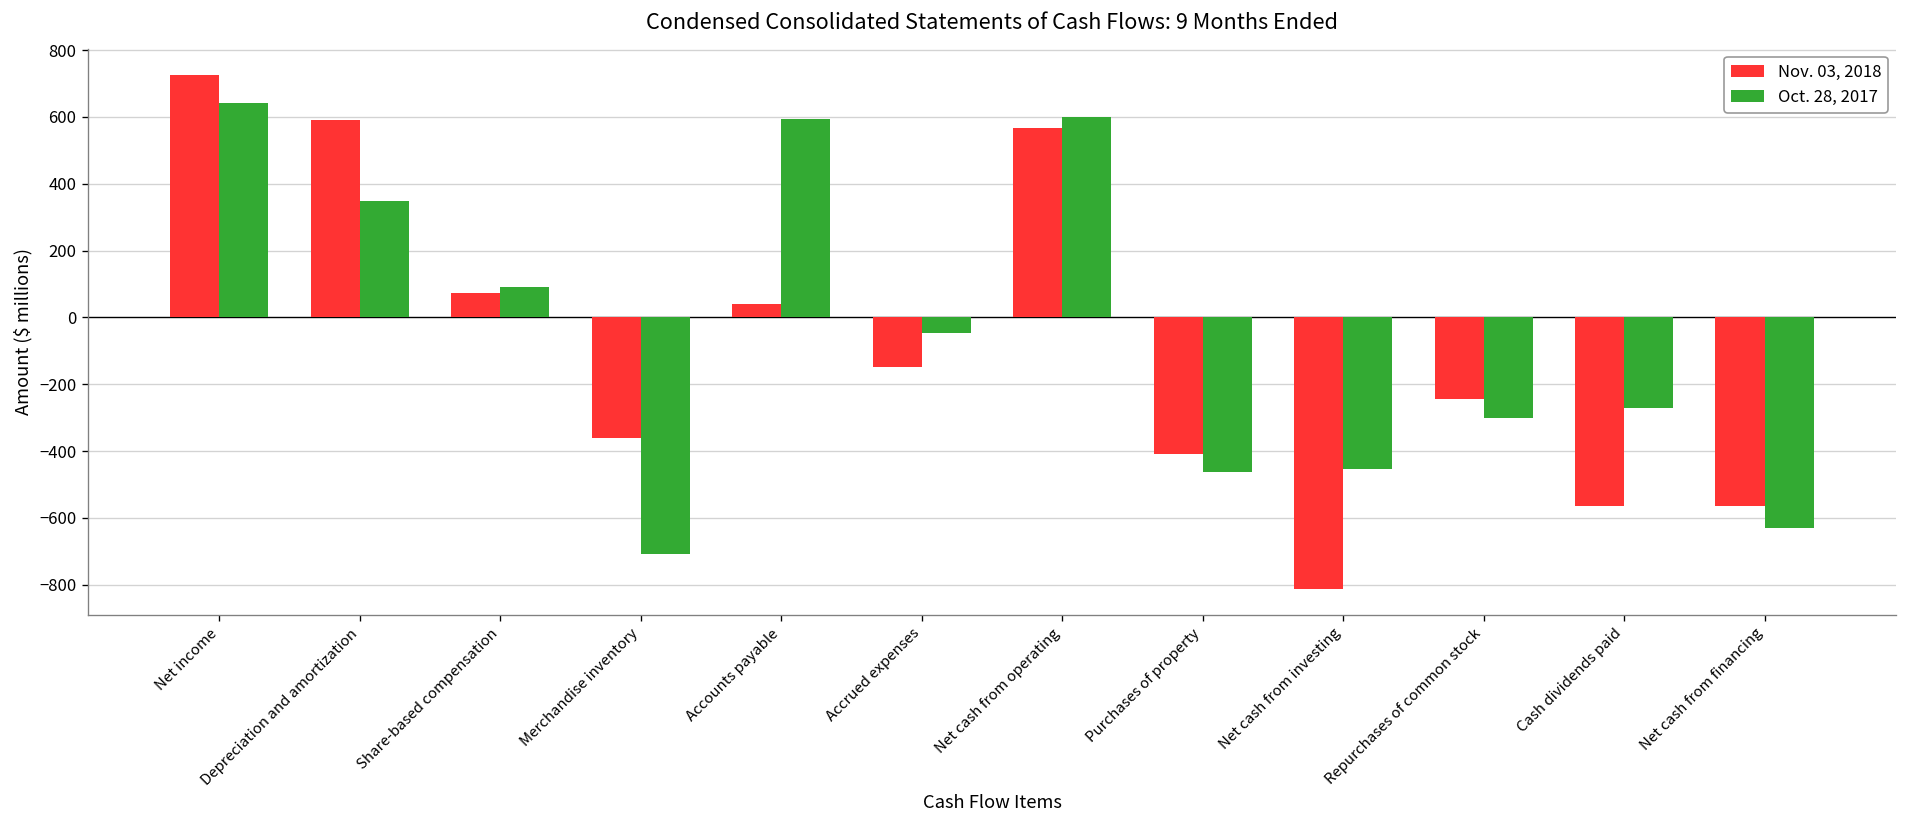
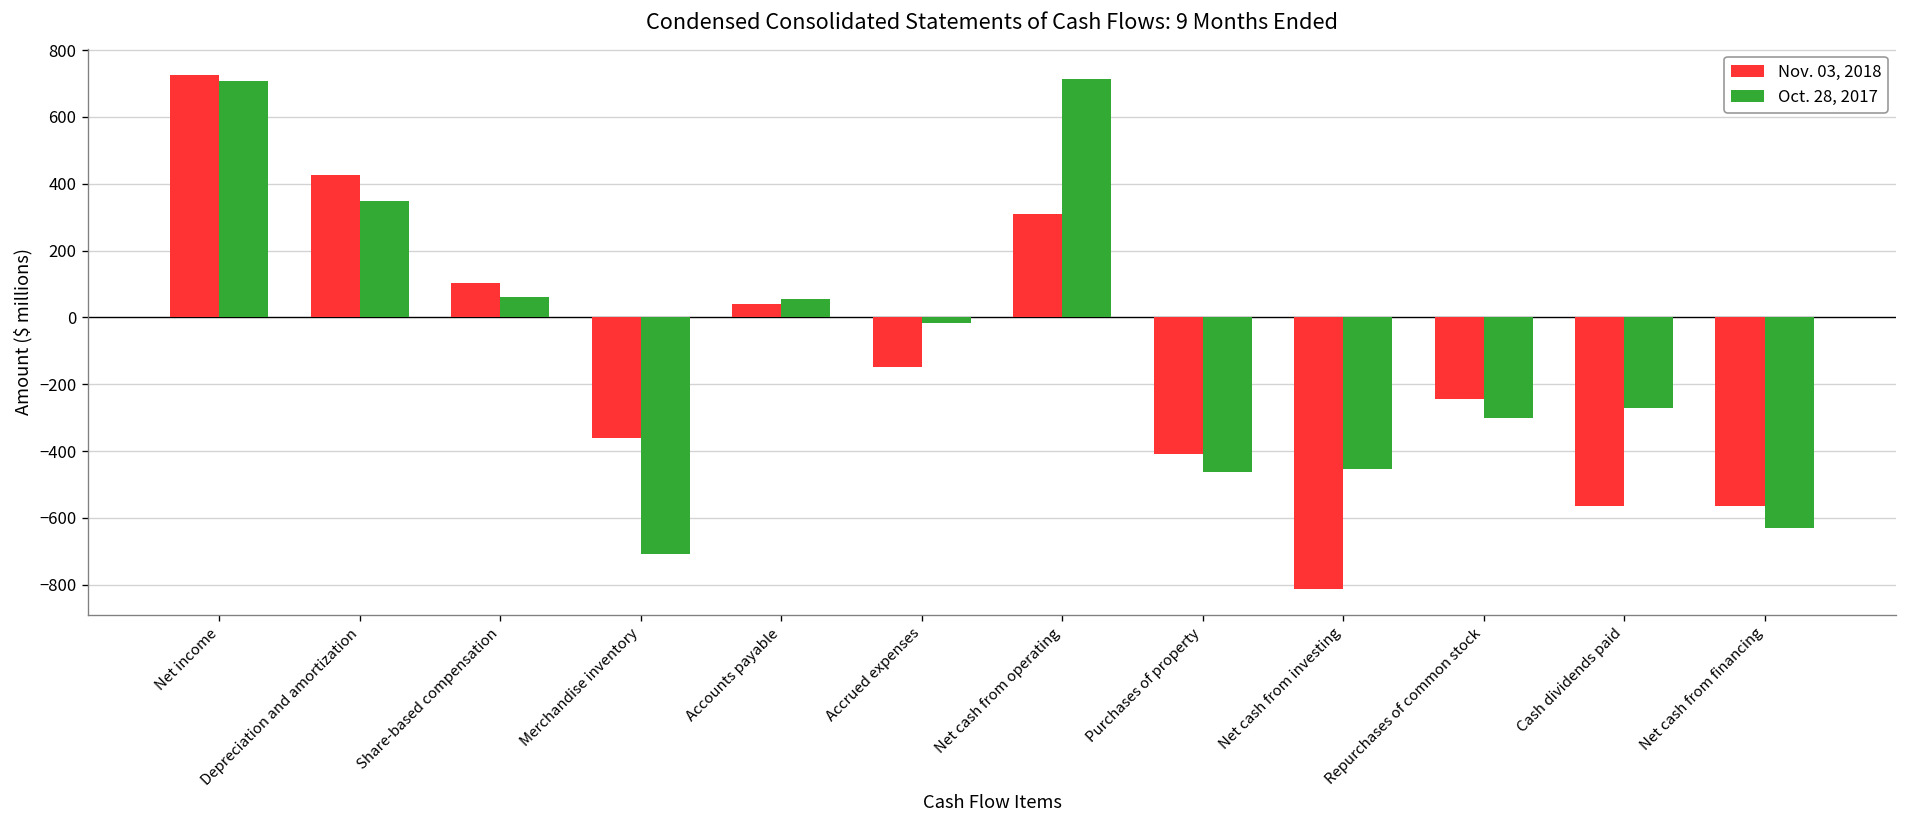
Oct. 28, 2017, Net income: 640 -> 710
Nov. 03, 2018, Depreciation and amortization: 590 -> 430
Nov. 03, 2018, Share-based compensation: 70 -> 100
Oct. 28, 2017, Share-based compensation: 90 -> 60
Oct. 28, 2017, Accounts payable: 600 -> 60
Oct. 28, 2017, Accrued expenses: -50 -> -20
Nov. 03, 2018, Net cash from operating: 570 -> 310
Oct. 28, 2017, Net cash from operating: 600 -> 710
